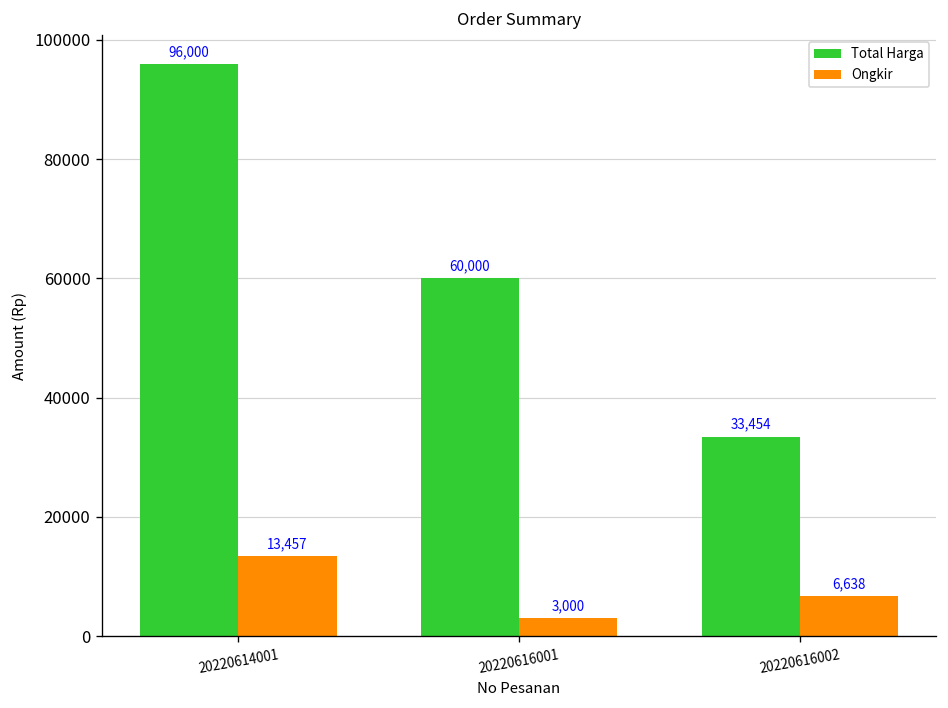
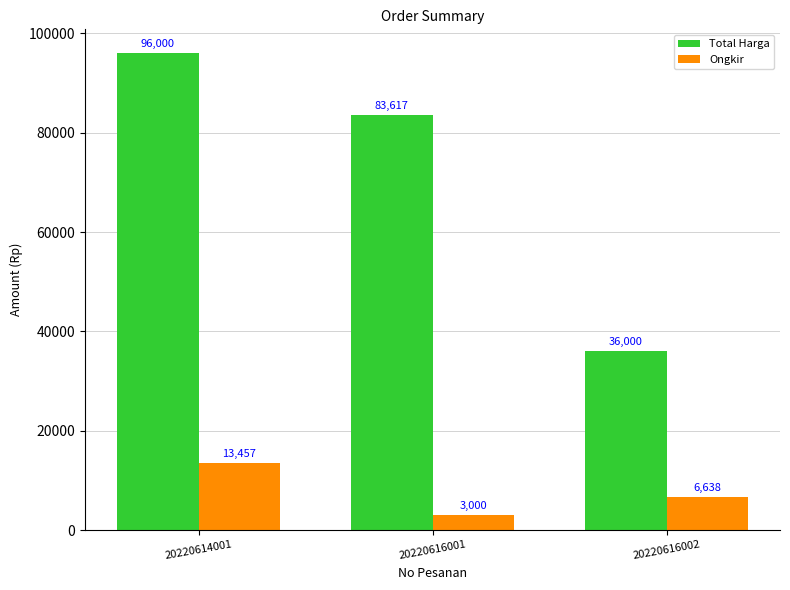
Total Harga, 20220616001: 60,000 -> 83,617
Total Harga, 20220616002: 33,454 -> 36,000
